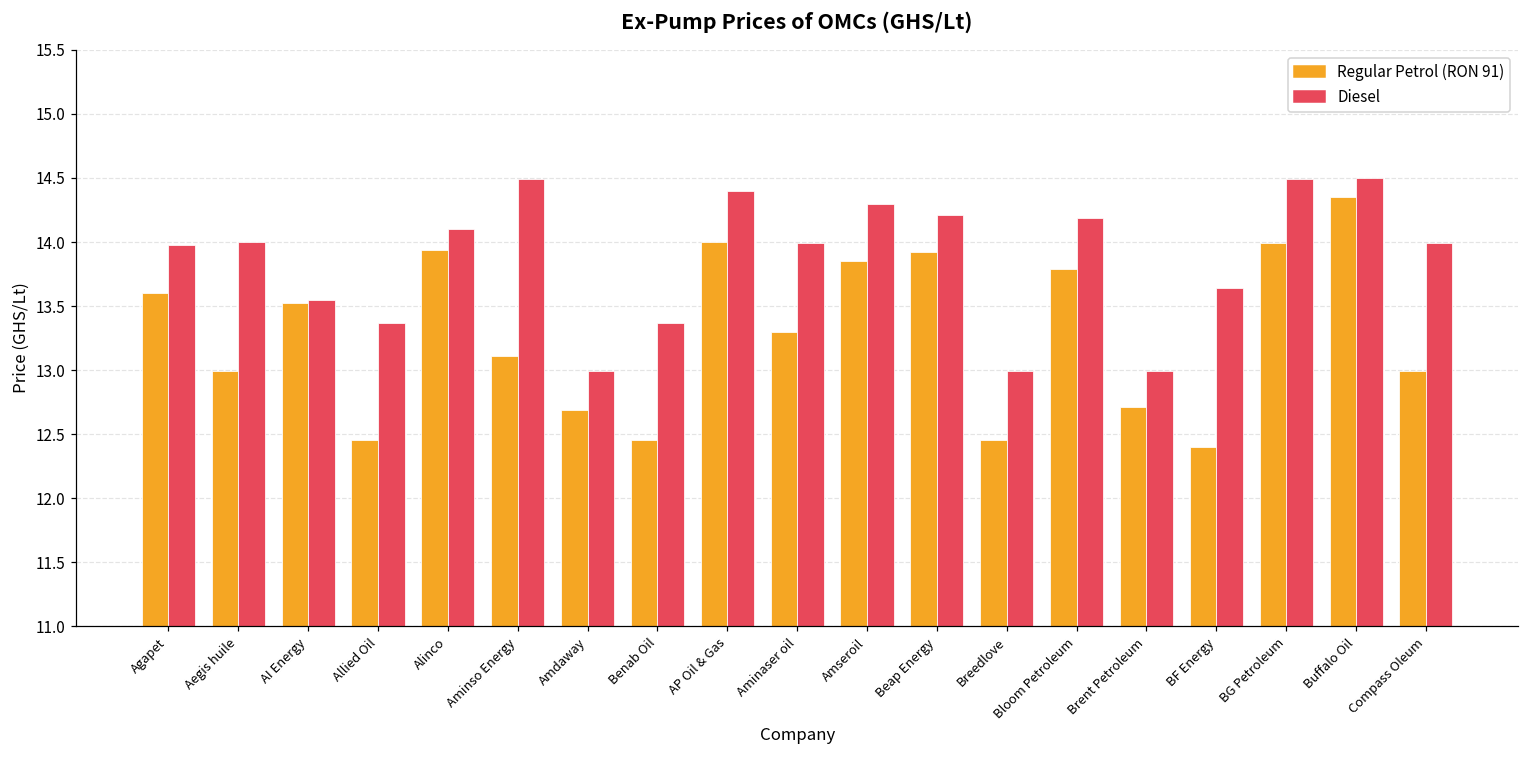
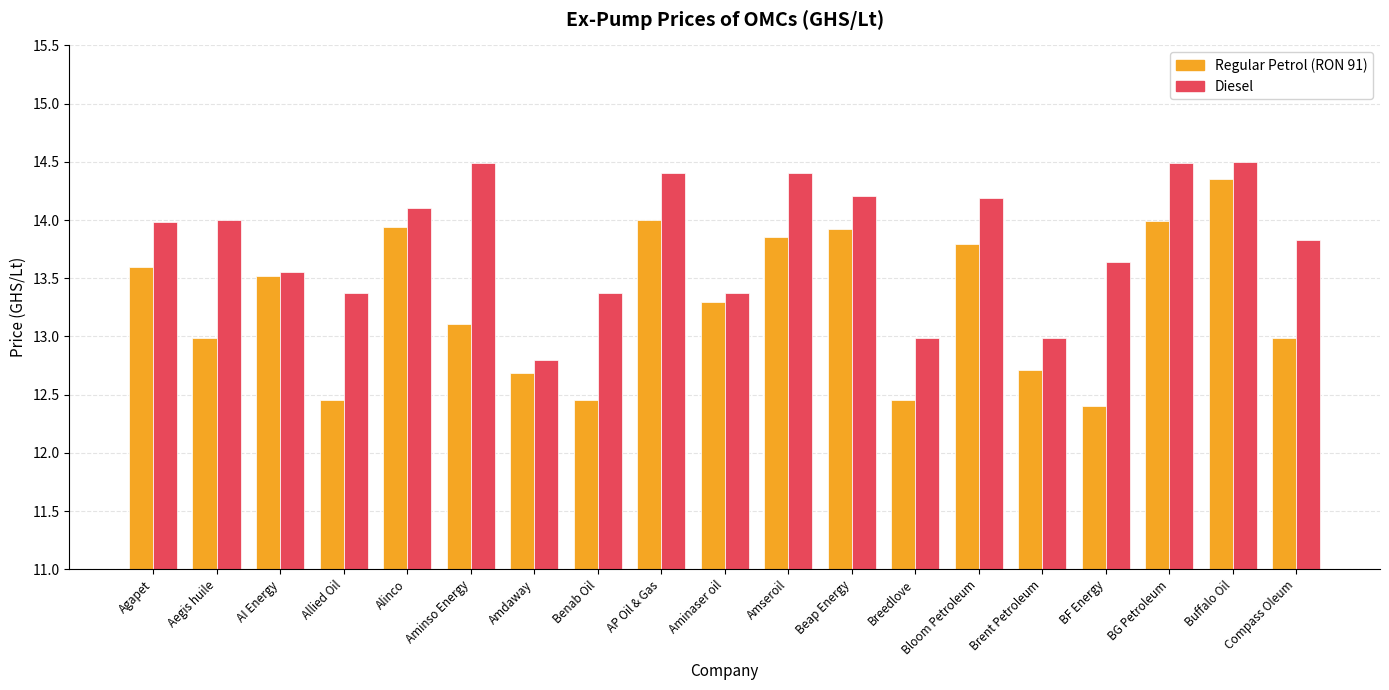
Diesel, Amdaway: 12.99 -> 12.80
Diesel, Aminaser oil: 13.99 -> 13.37
Diesel, Amseroil: 14.3 -> 14.4
Diesel, Compass Oleum: 13.99 -> 13.83
